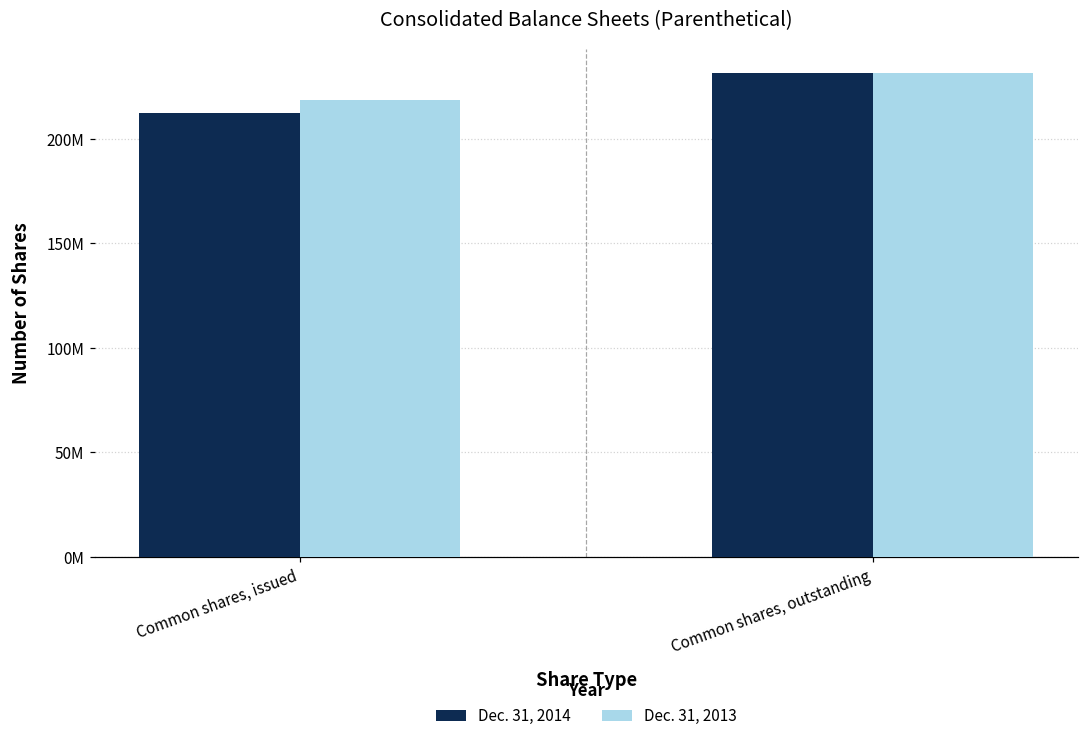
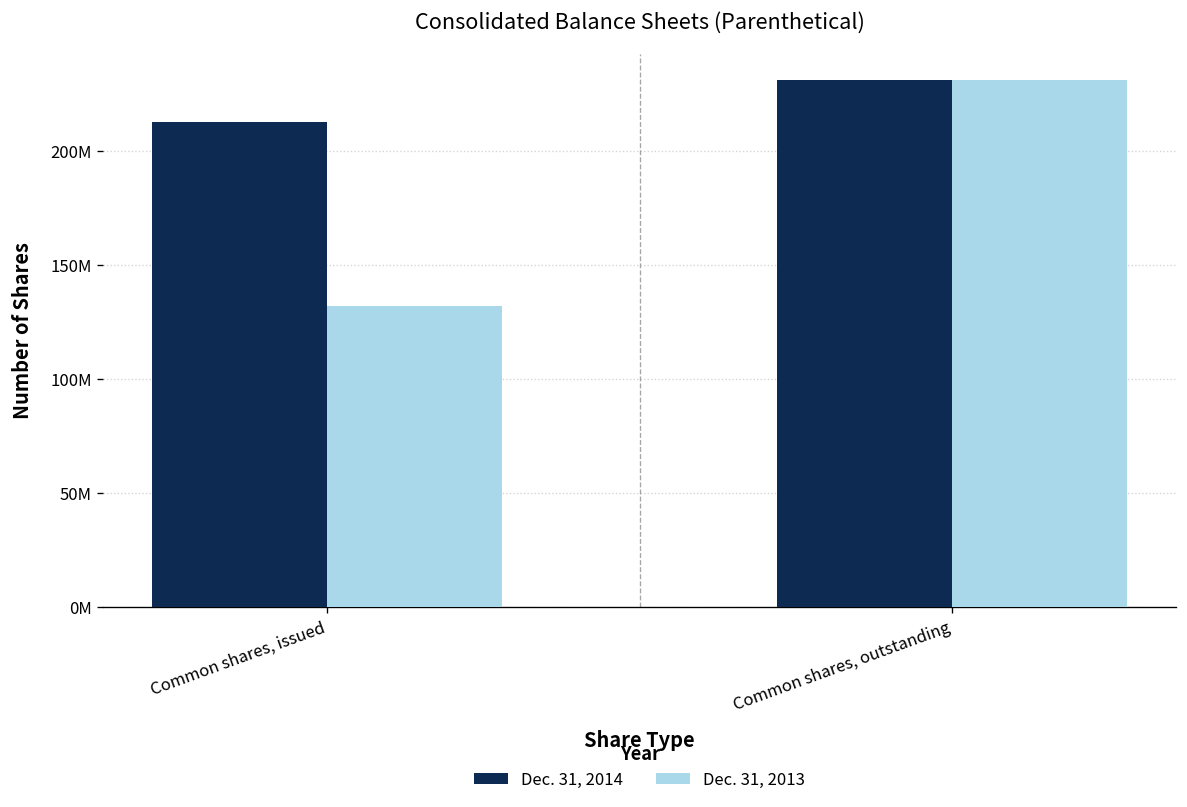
Dec. 31, 2013, Common shares, issued: 219000000 -> 132000000
